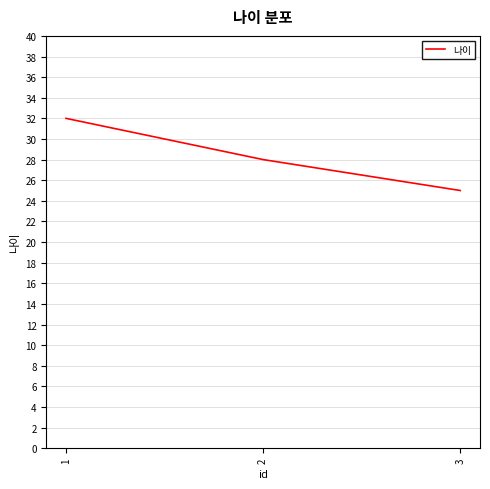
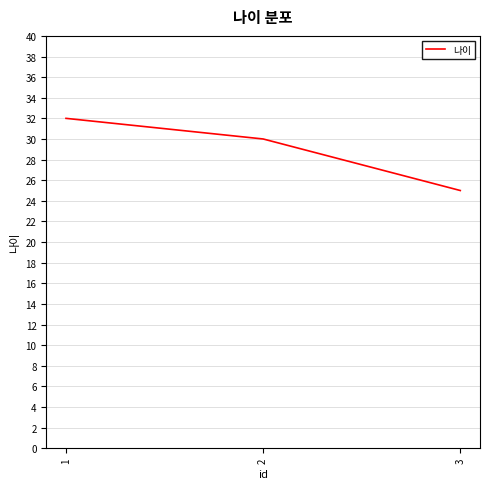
2: 28 -> 30
